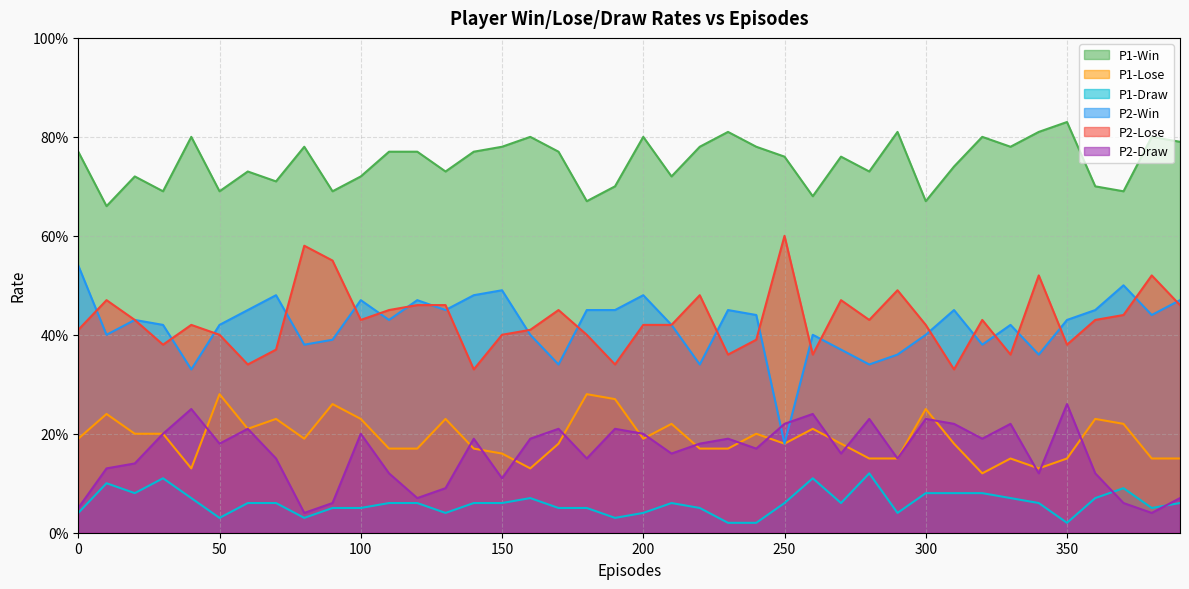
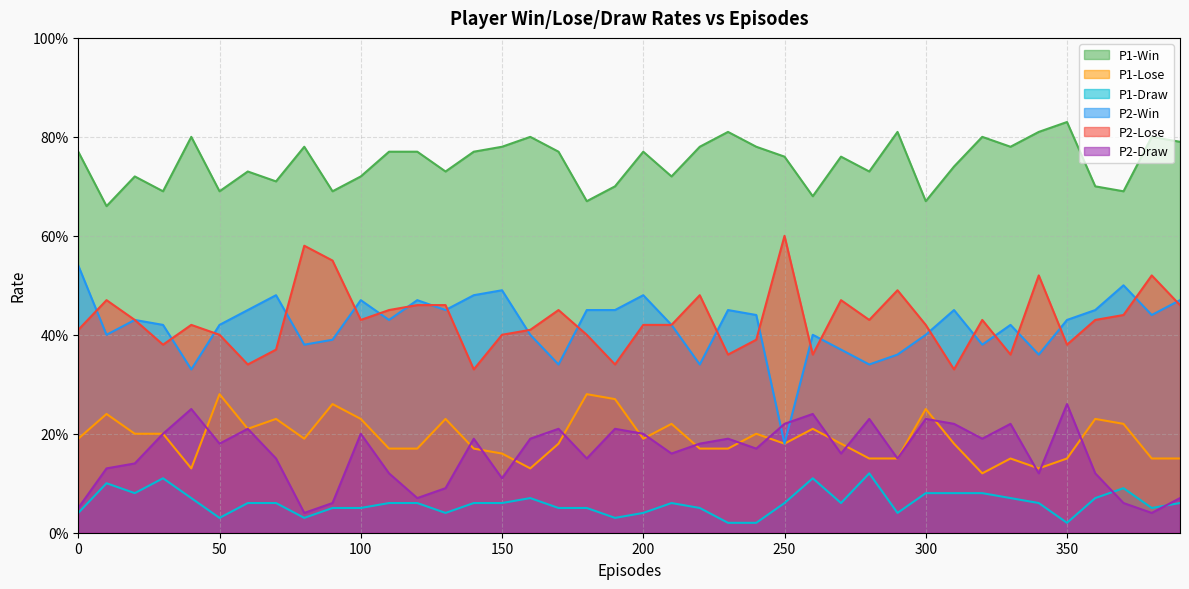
P1-Win, 200: 80% -> 77%
